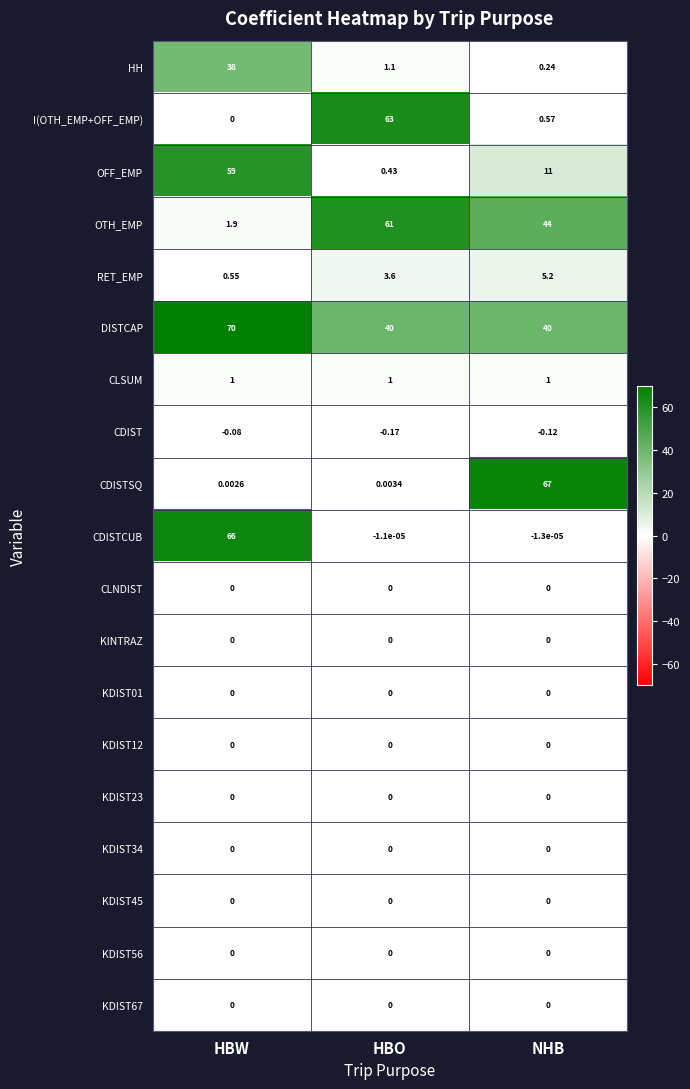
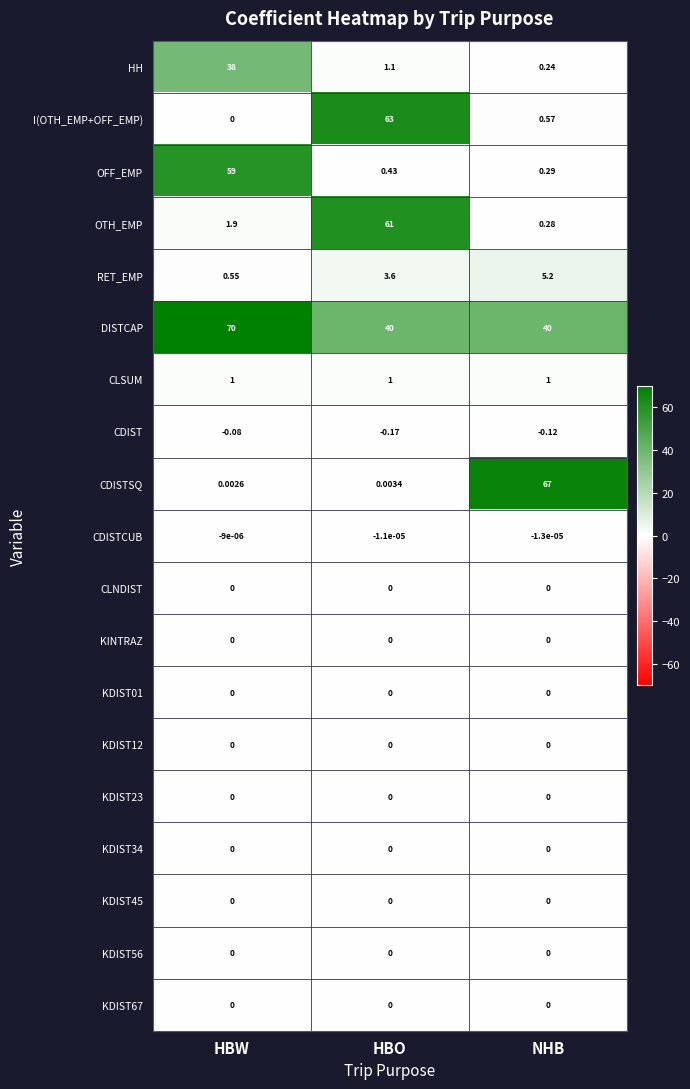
OFF_EMP, NHB: 11 -> 0.29
OTH_EMP, NHB: 44 -> 0.28
CDISTCUB, HBW: 66 -> -9e-06
